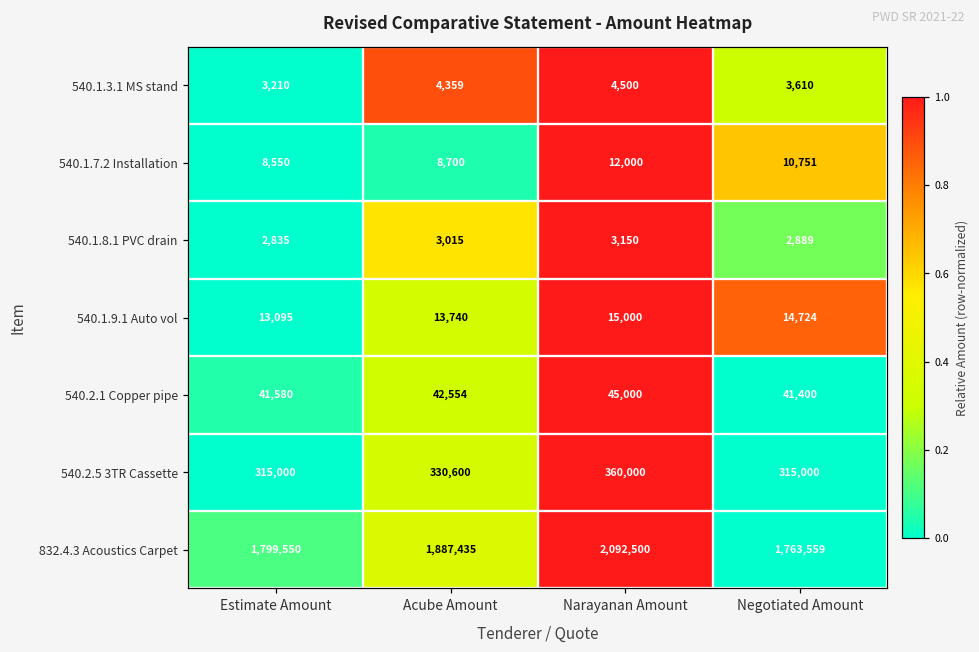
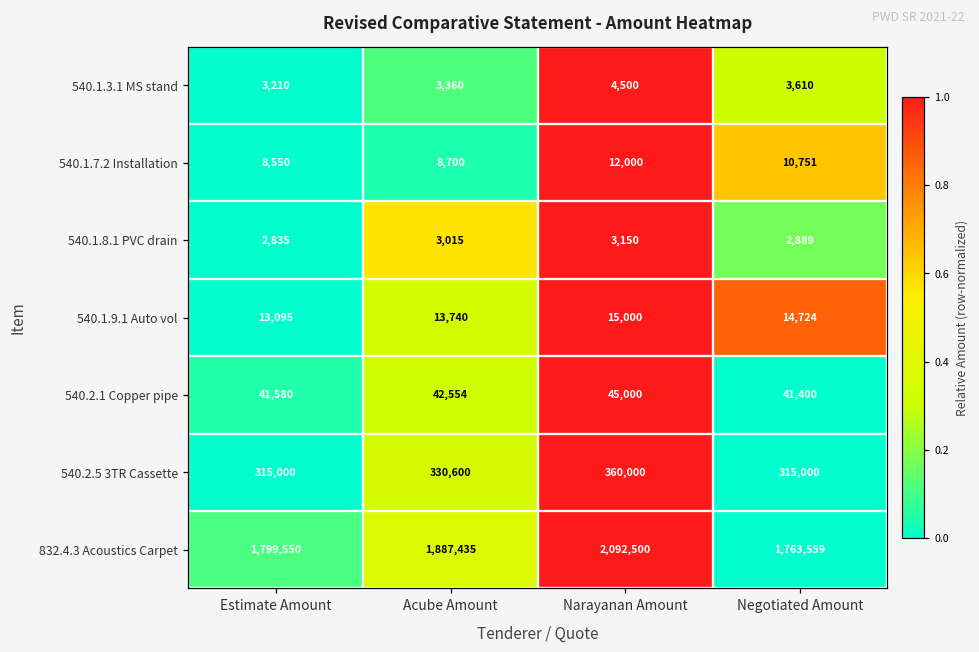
540.1.3.1 MS stand, Acube Amount: 4,359 -> 3,360
